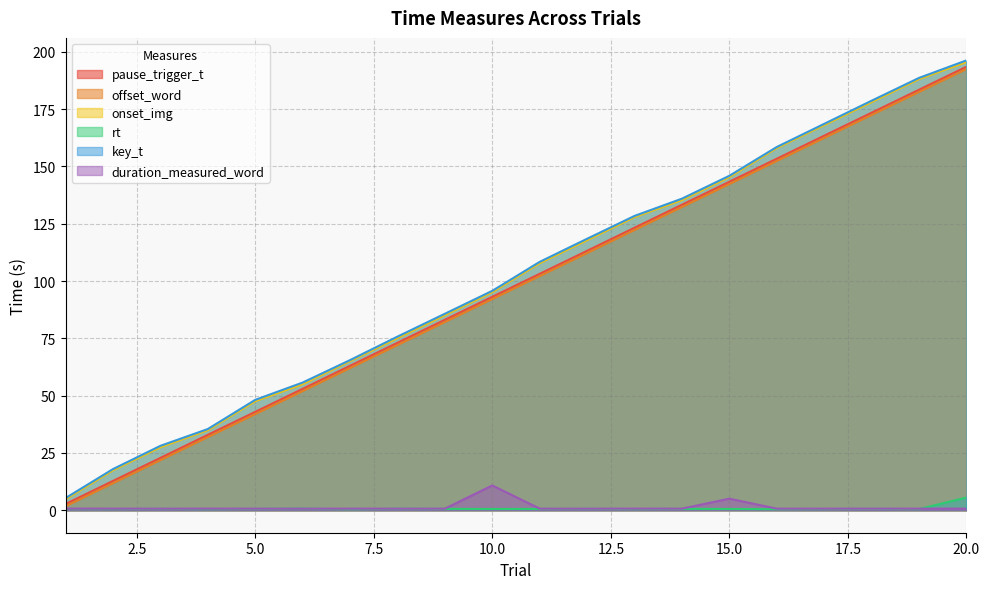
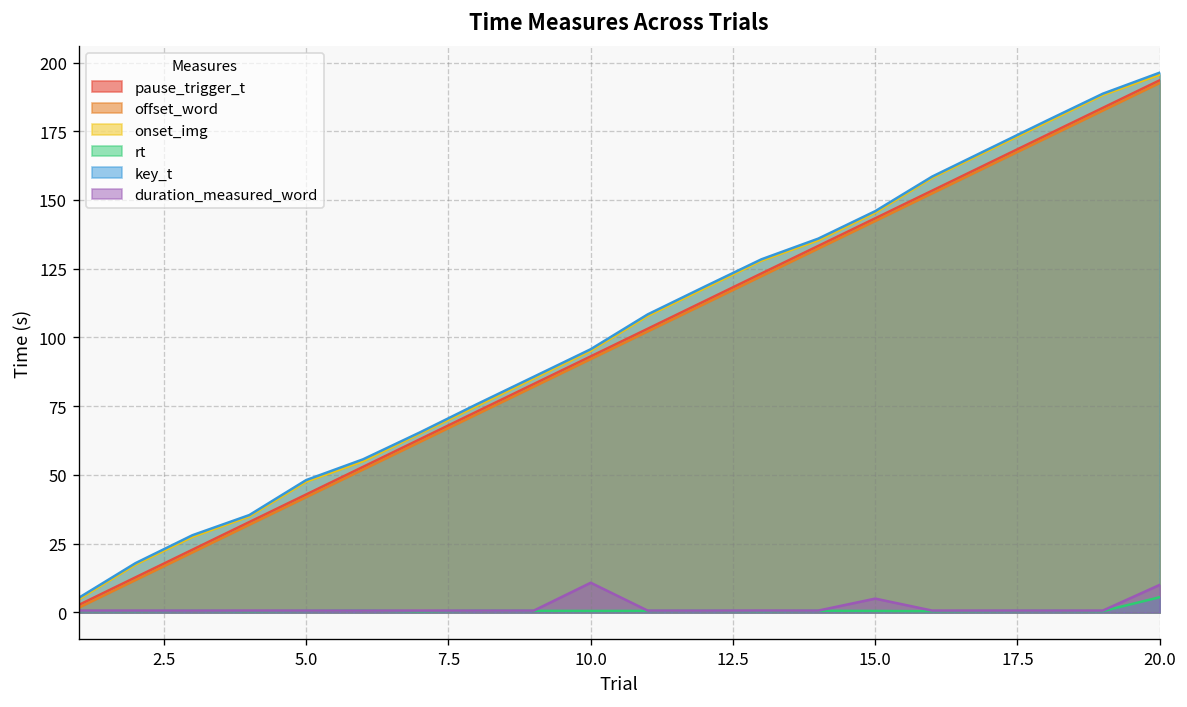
duration_measured_word, 20.0: 1 -> 10
